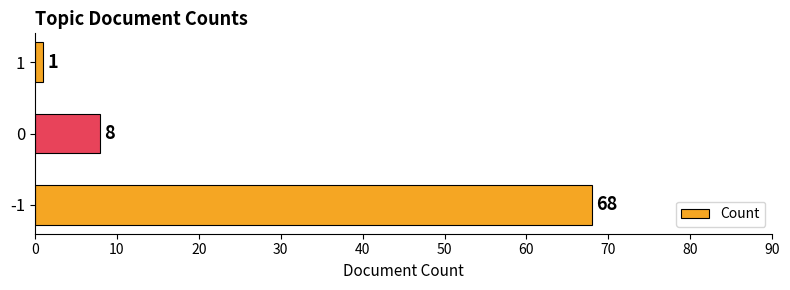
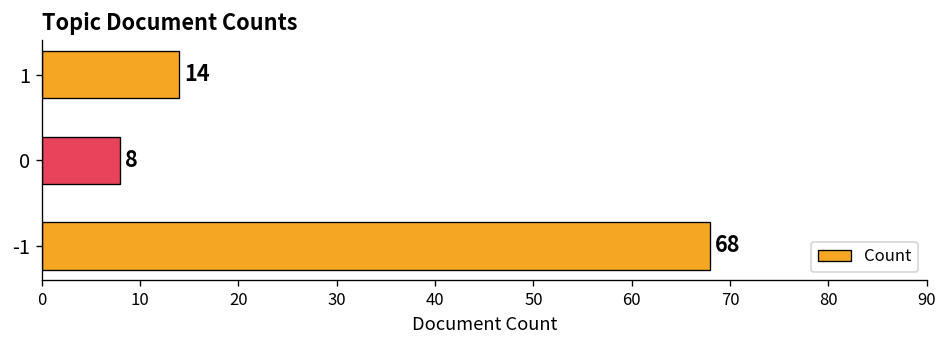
1: 1 -> 14
